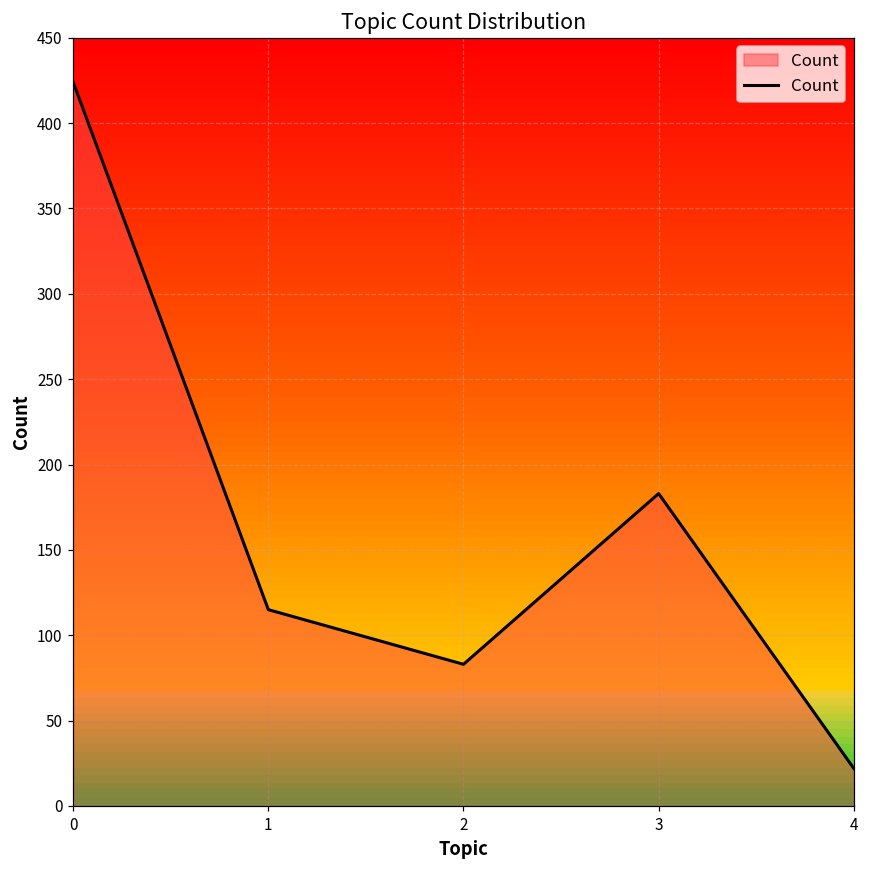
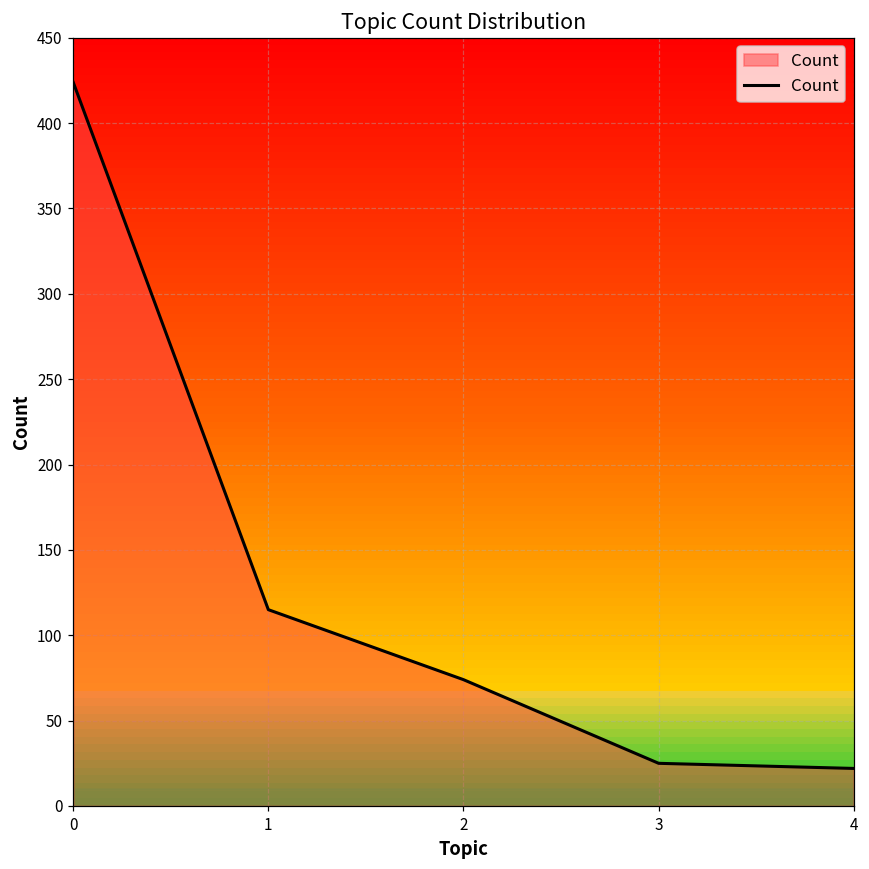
2: 83 -> 74
3: 183 -> 25
